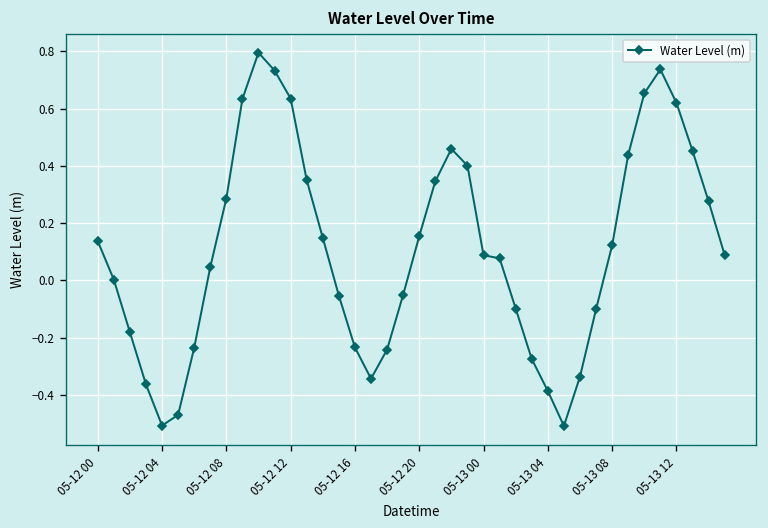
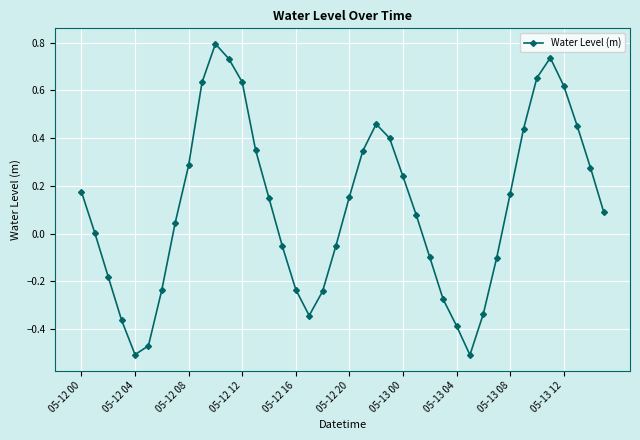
05-12 00: 0.14 -> 0.18
05-13 00: 0.09 -> 0.24
05-13 08: 0.12 -> 0.17
